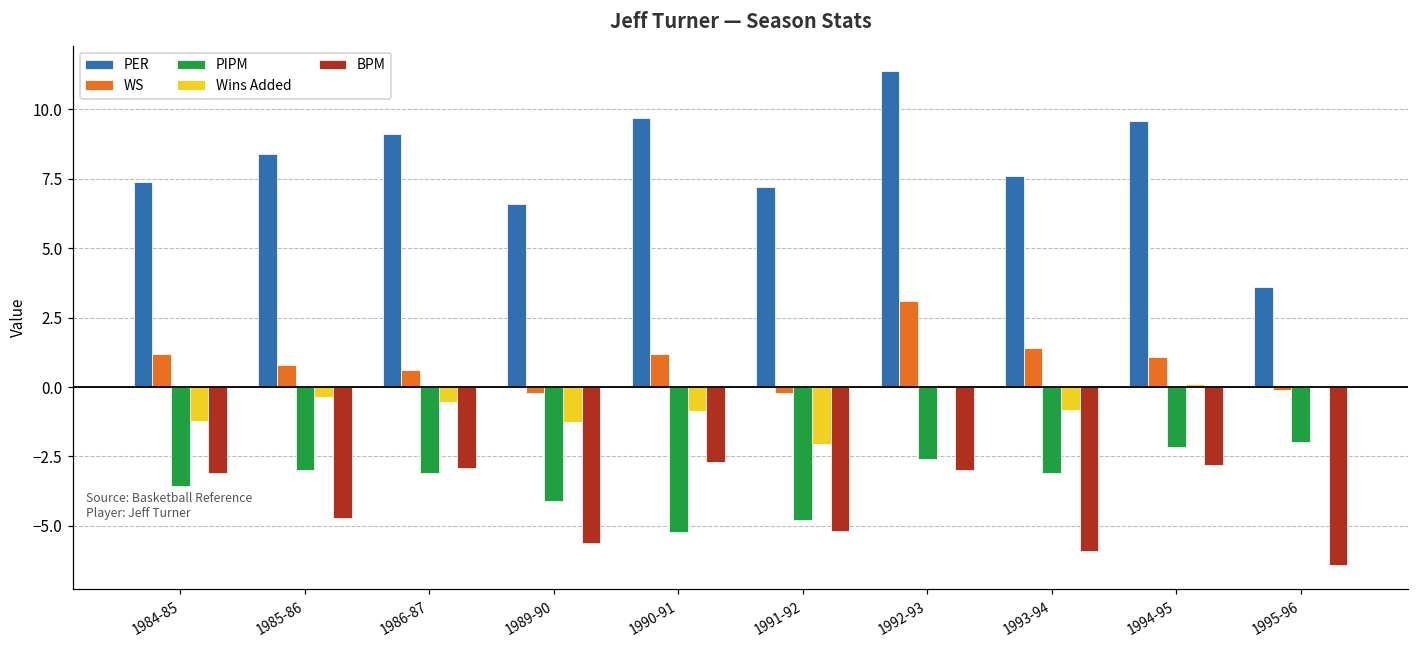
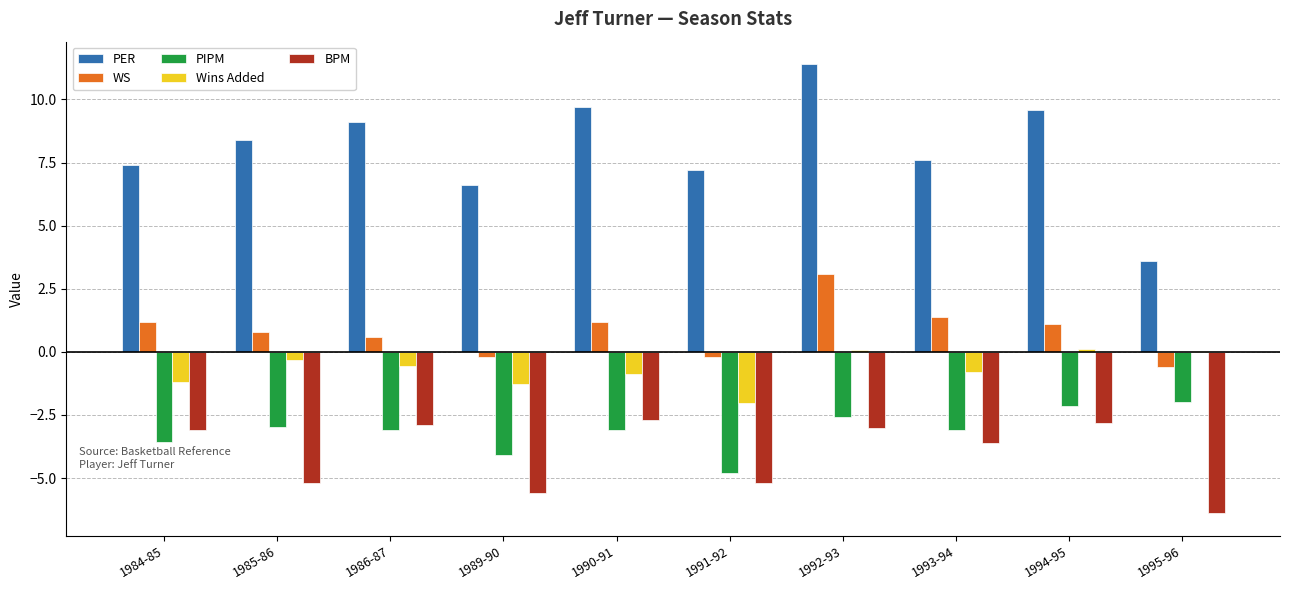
BPM, 1985-86: -4.7 -> -5.2
PIPM, 1990-91: -5.2 -> -3.1
BPM, 1993-94: -5.9 -> -3.6
WS, 1995-96: -0.1 -> -0.6
